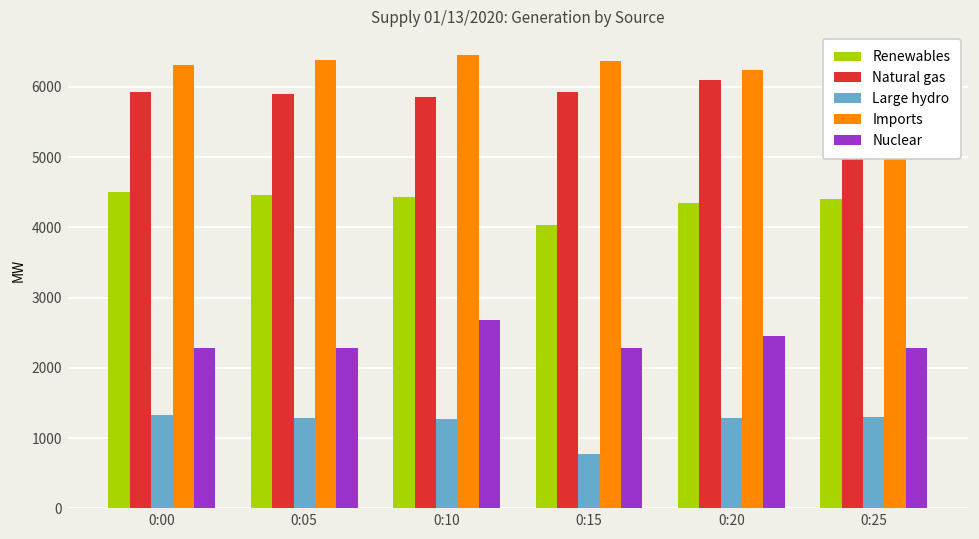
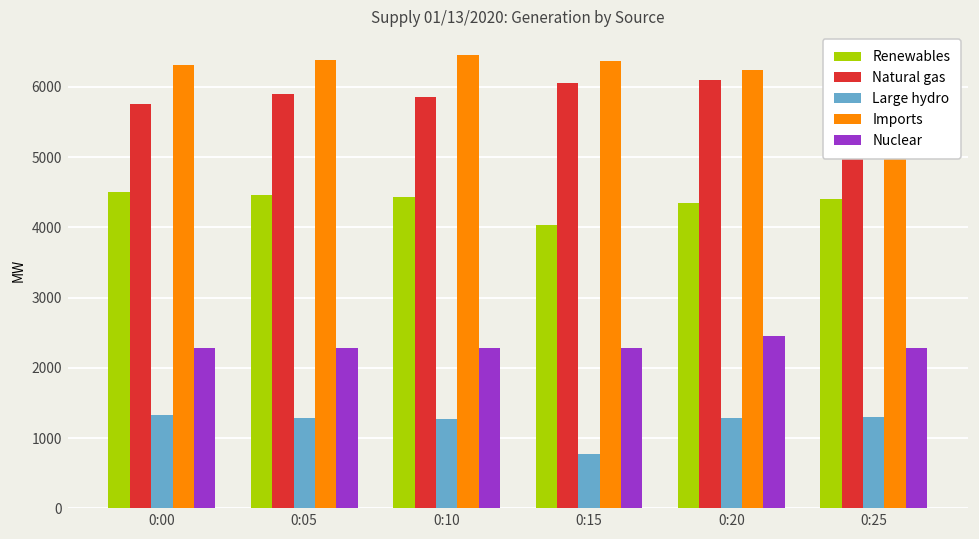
Natural gas, 0:00: 5900 -> 5800
Nuclear, 0:10: 2700 -> 2300
Natural gas, 0:15: 5900 -> 6100
